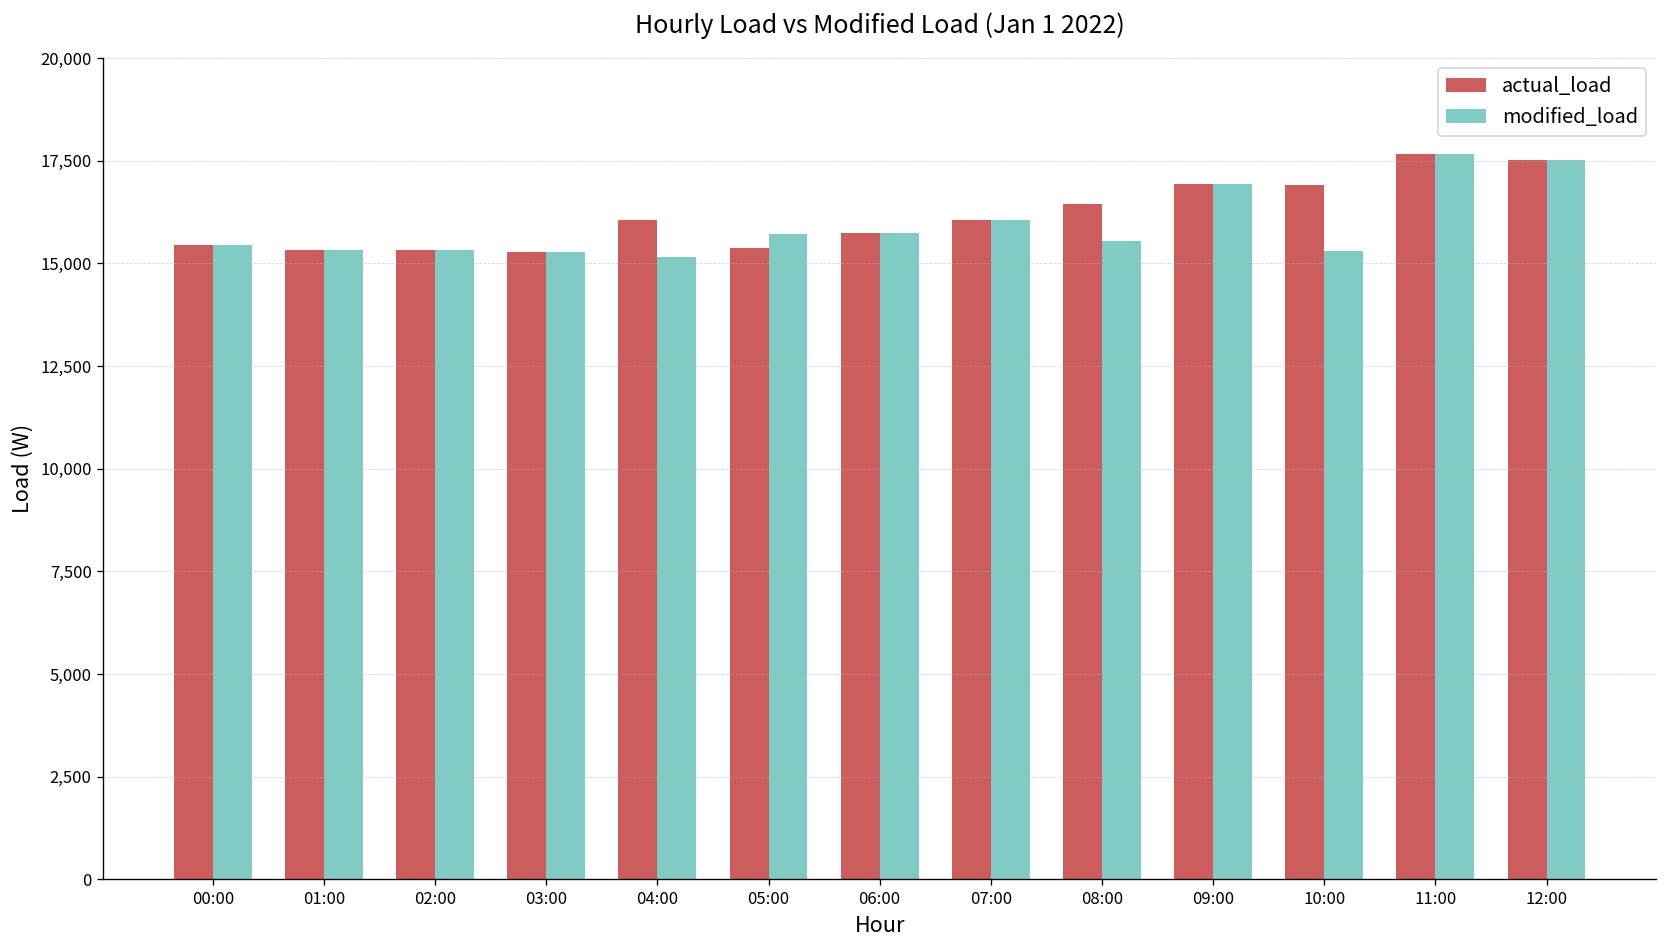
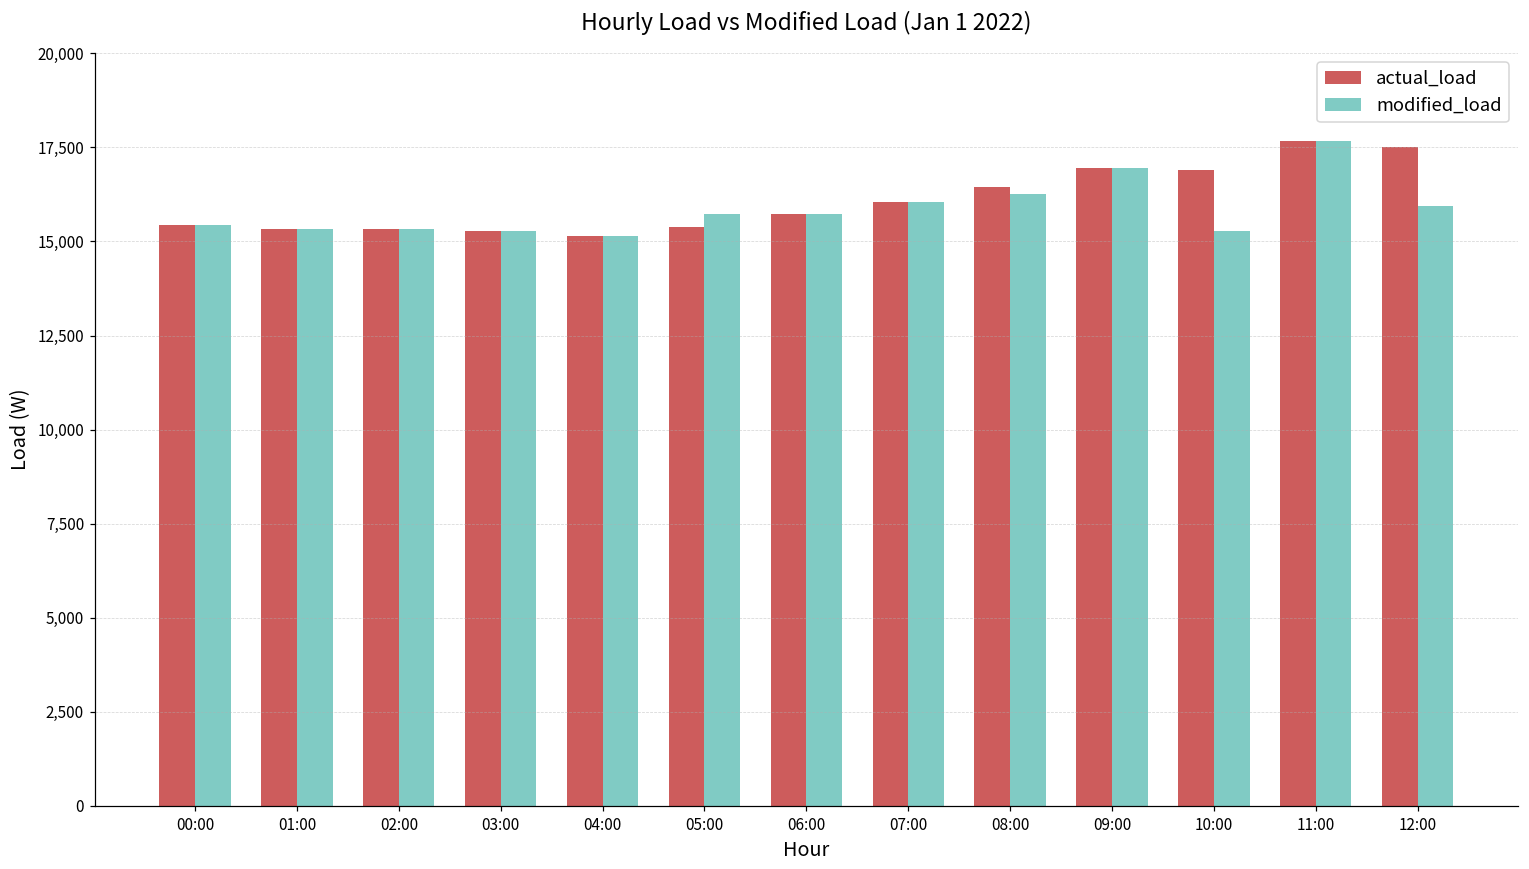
actual_load, 04:00: 16,100 -> 15,200
modified_load, 08:00: 15,500 -> 16,300
modified_load, 12:00: 17,500 -> 16,000
